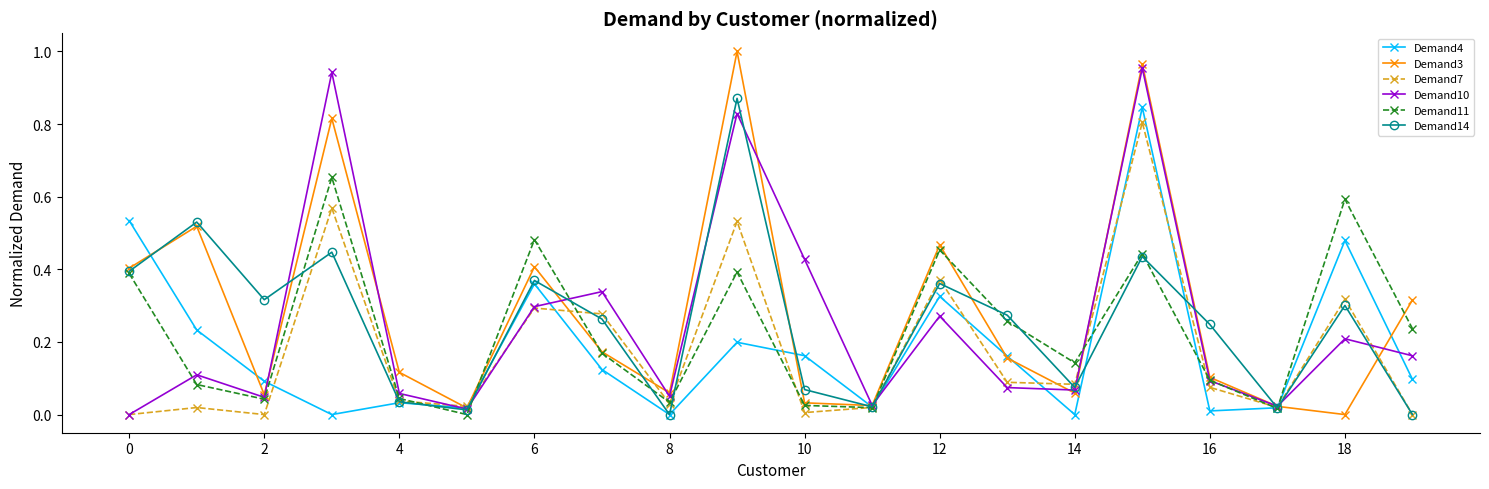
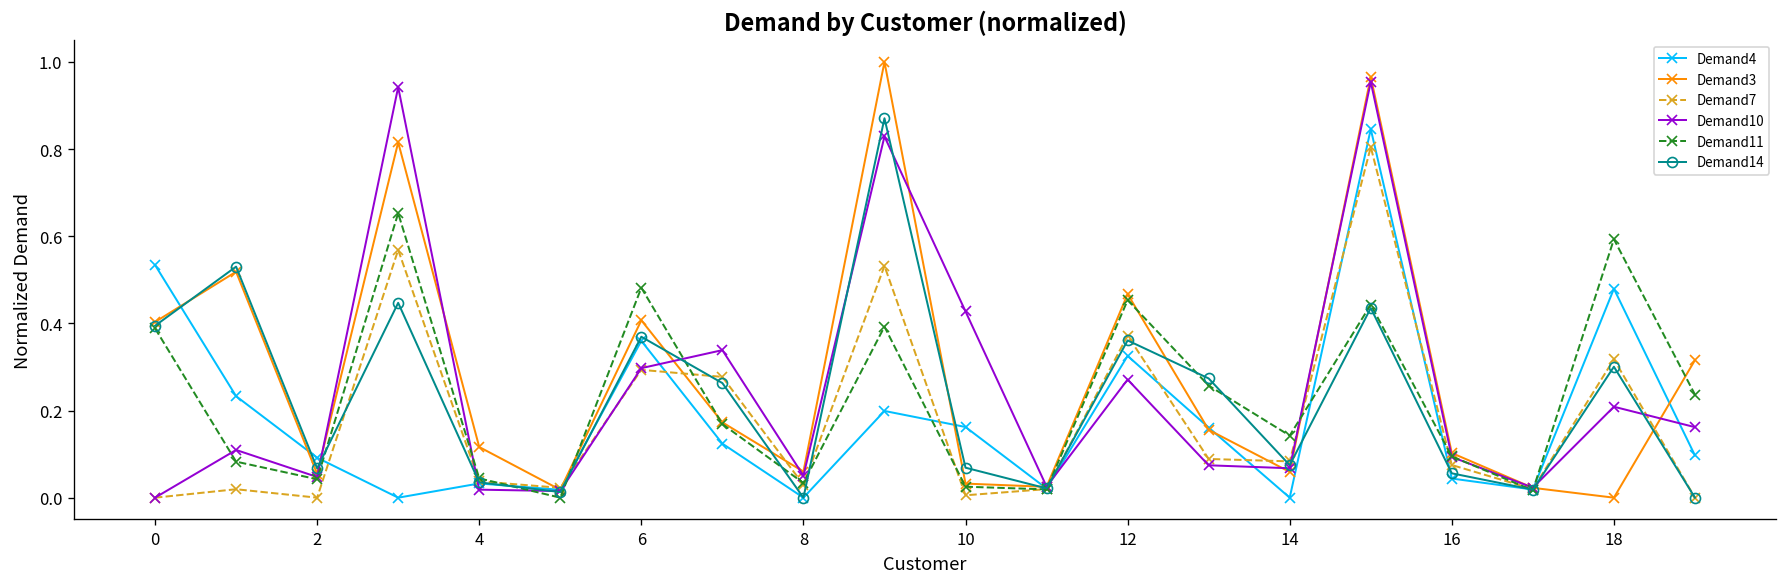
Demand14, 2: 0.32 -> 0.07
Demand10, 4: 0.06 -> 0.02
Demand4, 16: 0.01 -> 0.04
Demand14, 16: 0.25 -> 0.06
